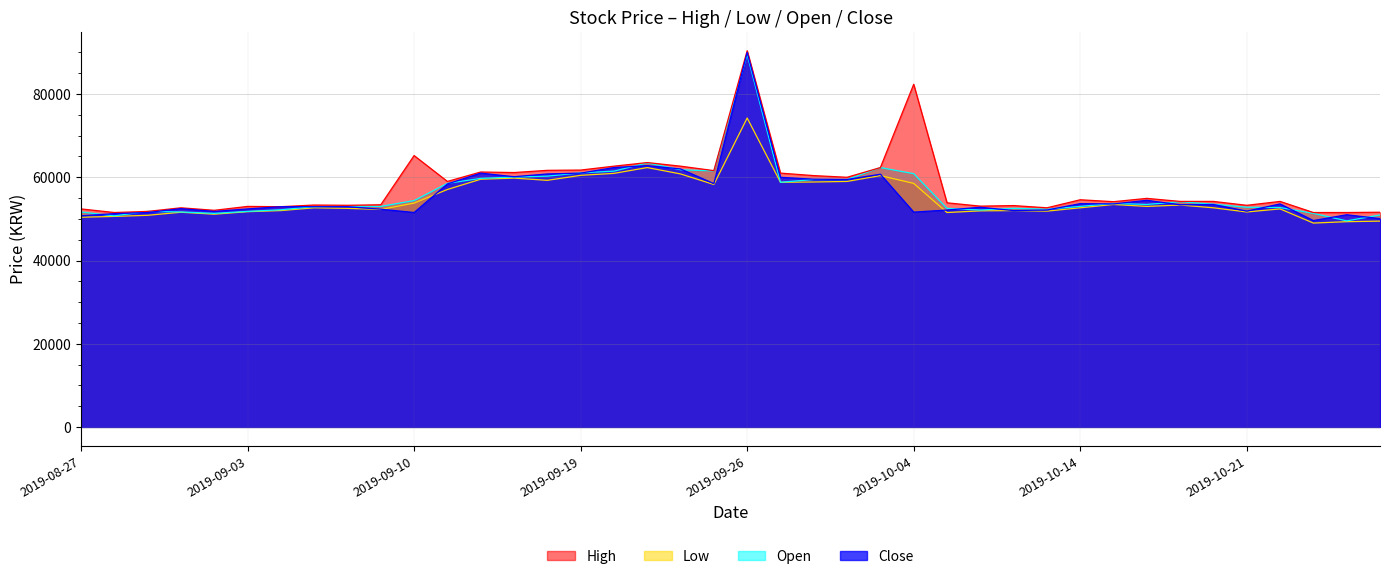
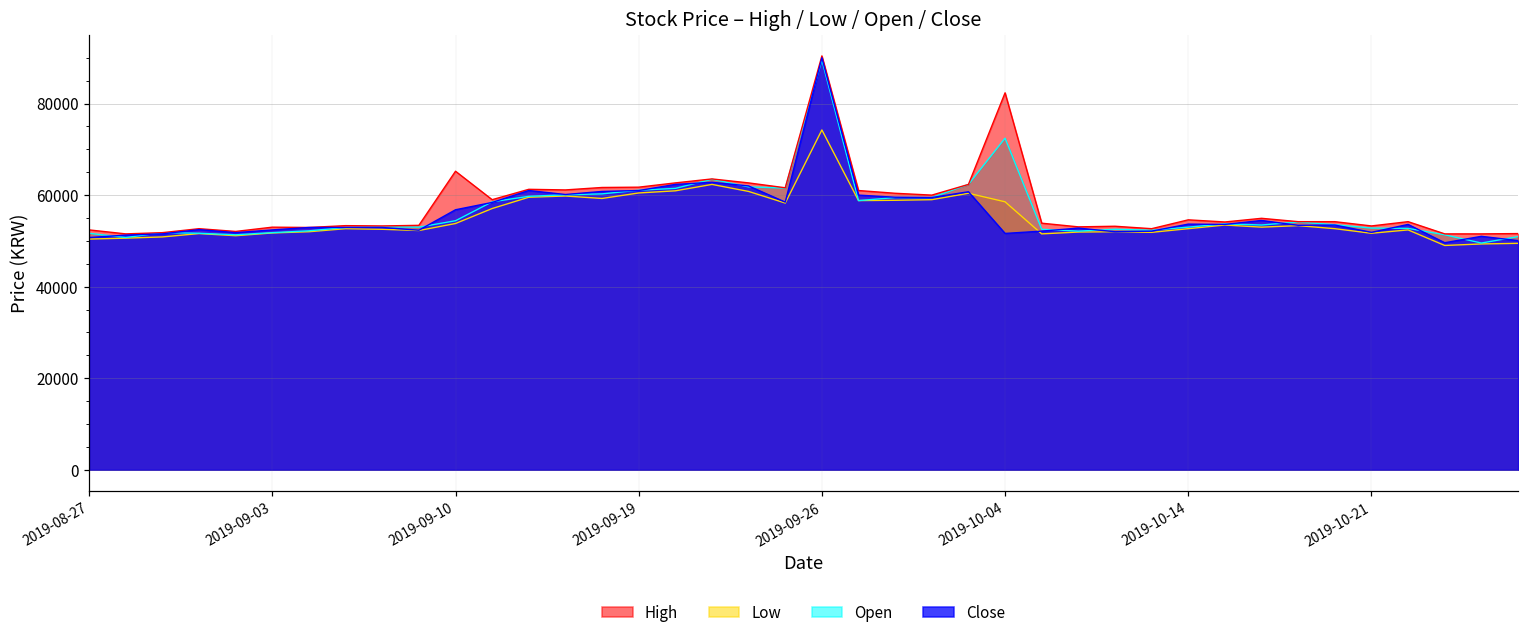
Close, 2019-09-10: 52000 -> 57000
Open, 2019-10-04: 61000 -> 72000
